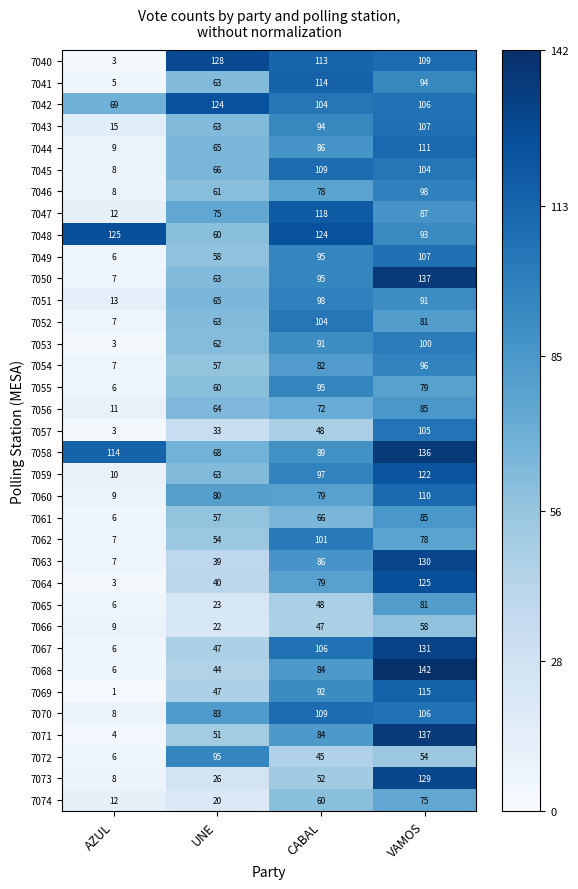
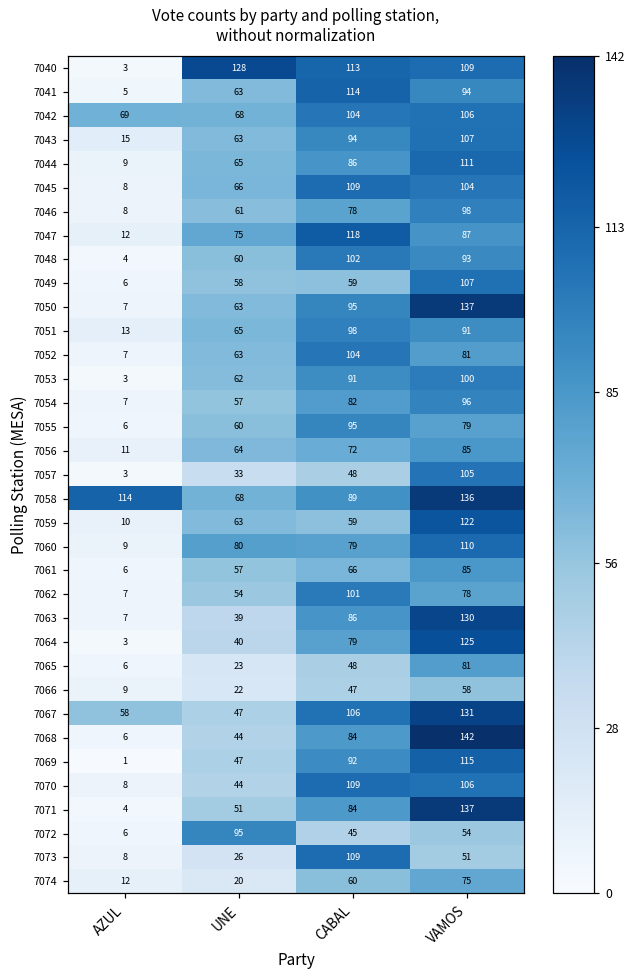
7042, UNE: 124 -> 68
7048, AZUL: 125 -> 4
7048, CABAL: 124 -> 102
7049, CABAL: 95 -> 59
7059, CABAL: 97 -> 59
7067, AZUL: 6 -> 58
7070, UNE: 83 -> 44
7073, CABAL: 52 -> 109
7073, VAMOS: 129 -> 51
